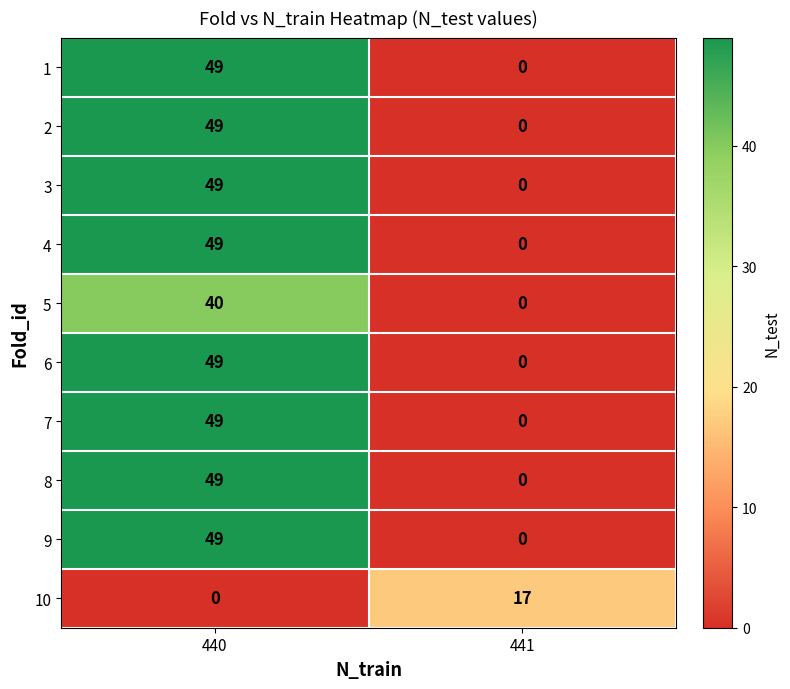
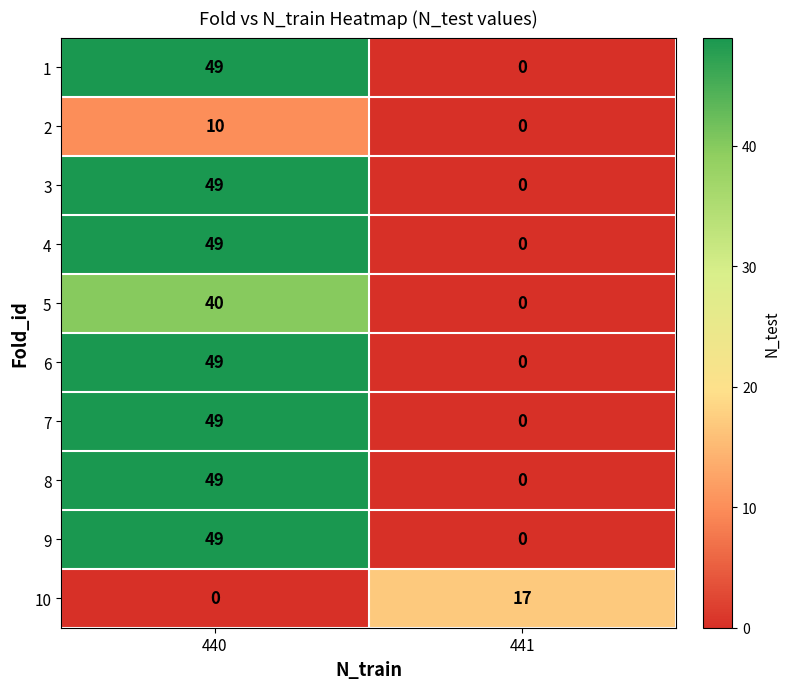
2, 440: 49 -> 10
